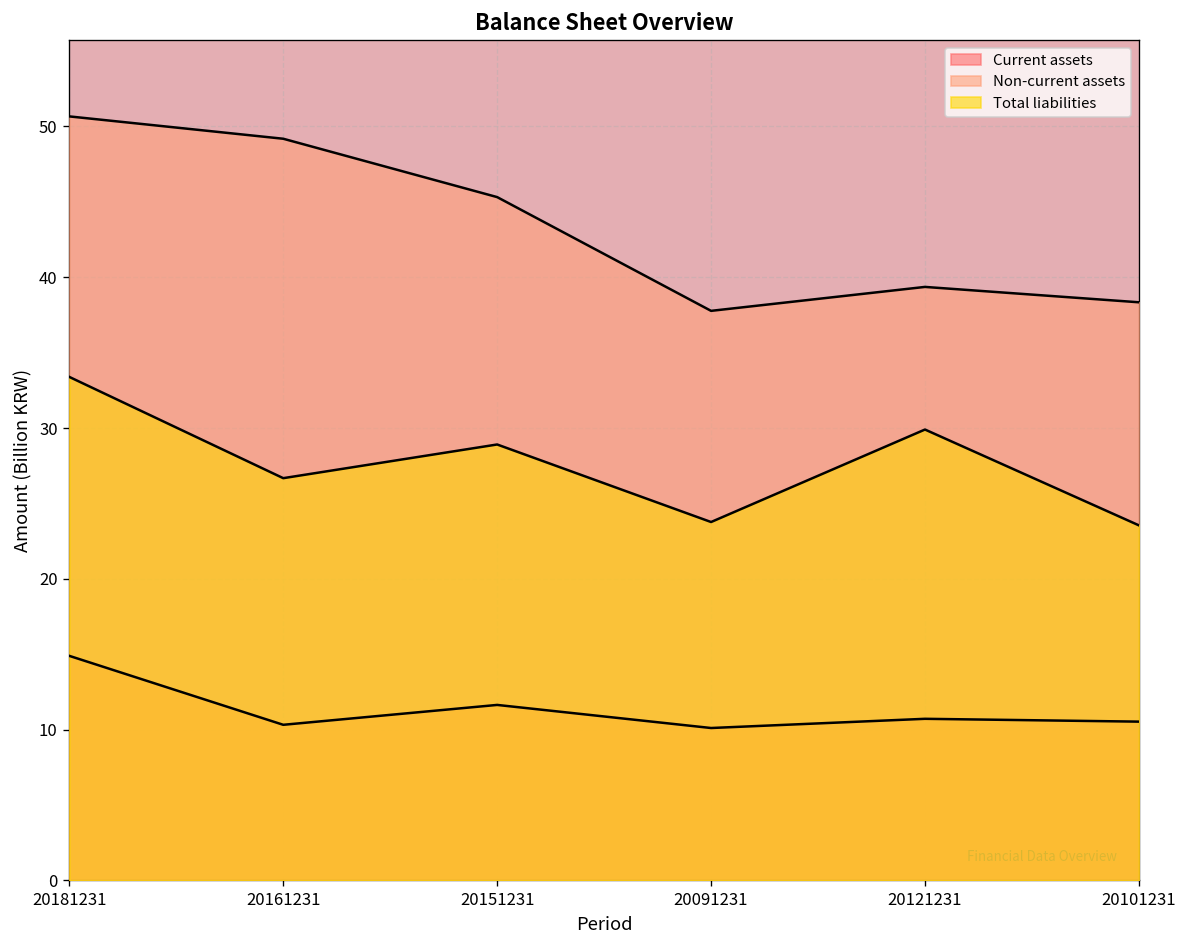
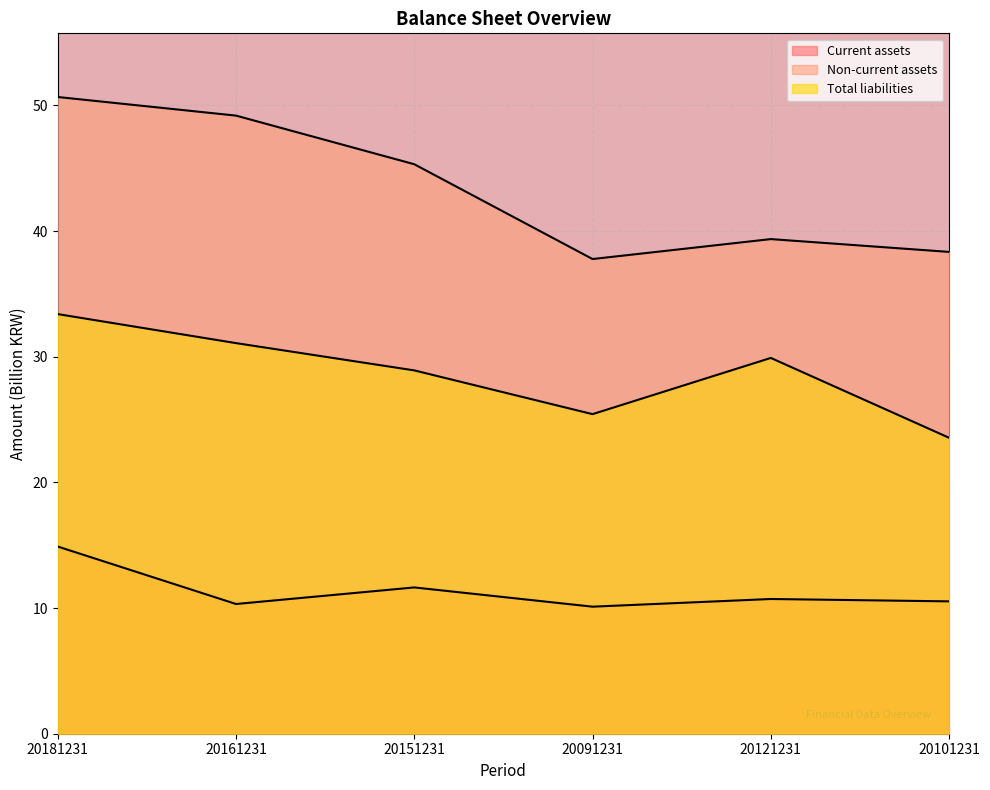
Total liabilities, 20161231: 26.7 -> 31.1
Total liabilities, 20091231: 23.8 -> 25.4
